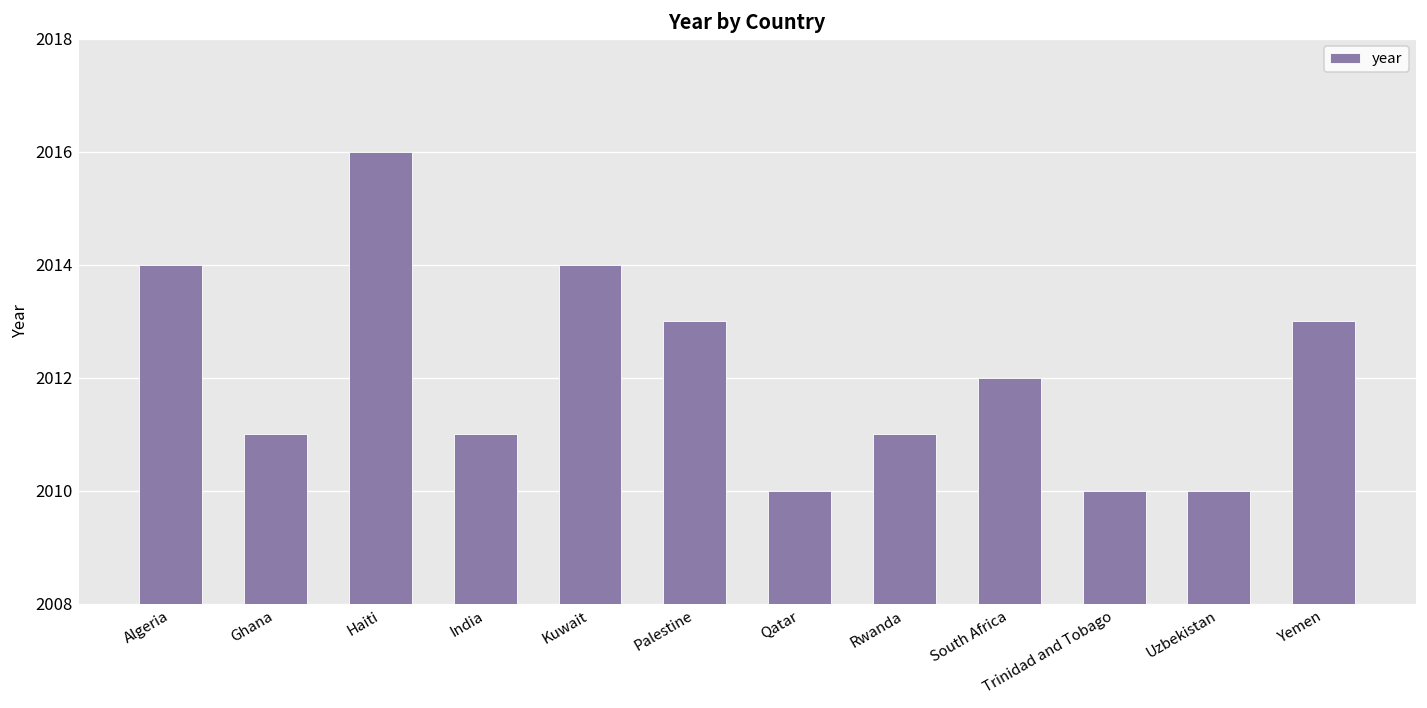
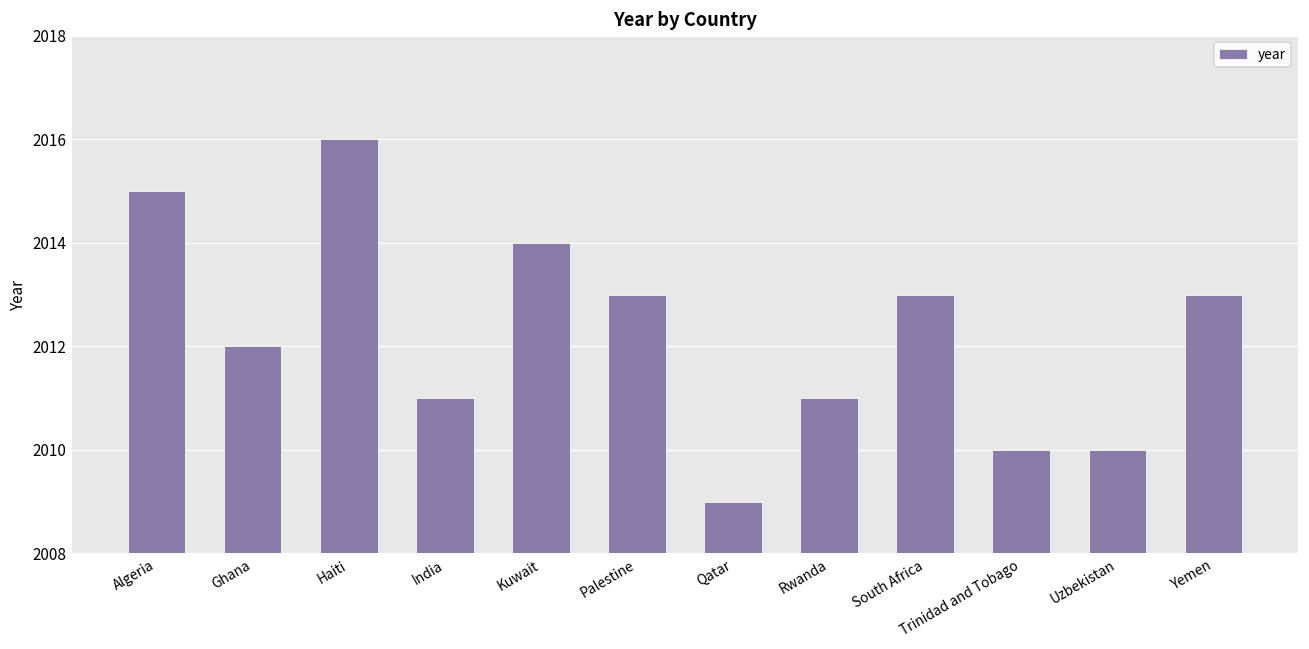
Algeria: 2014 -> 2015
Ghana: 2011 -> 2012
Qatar: 2010 -> 2009
South Africa: 2012 -> 2013
